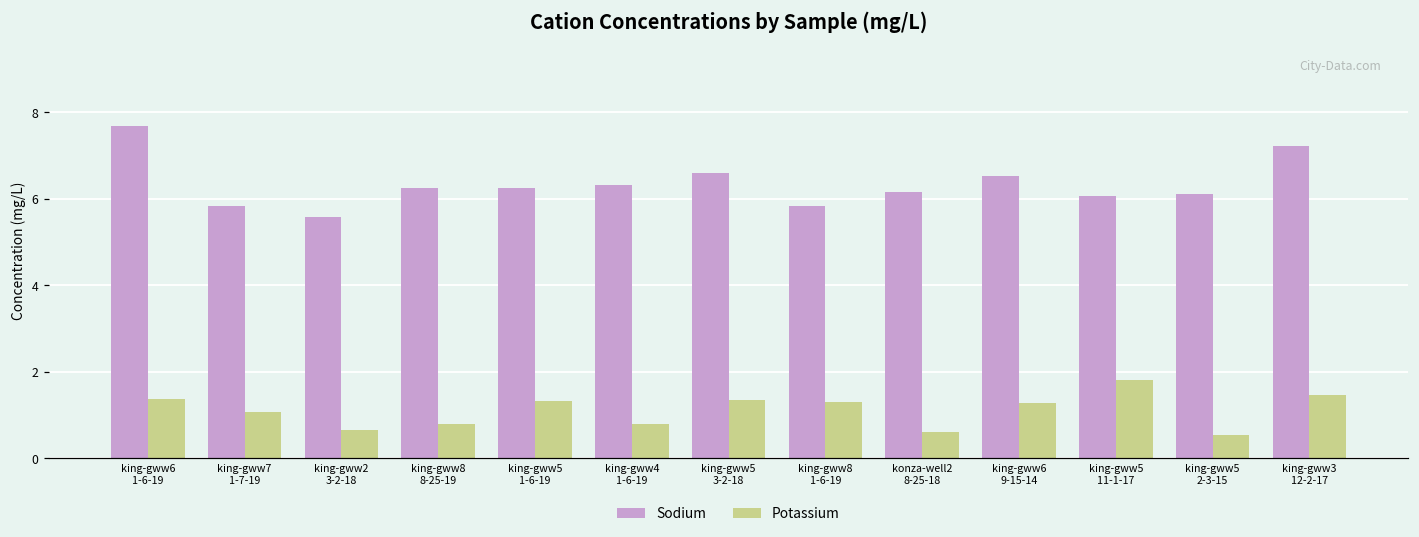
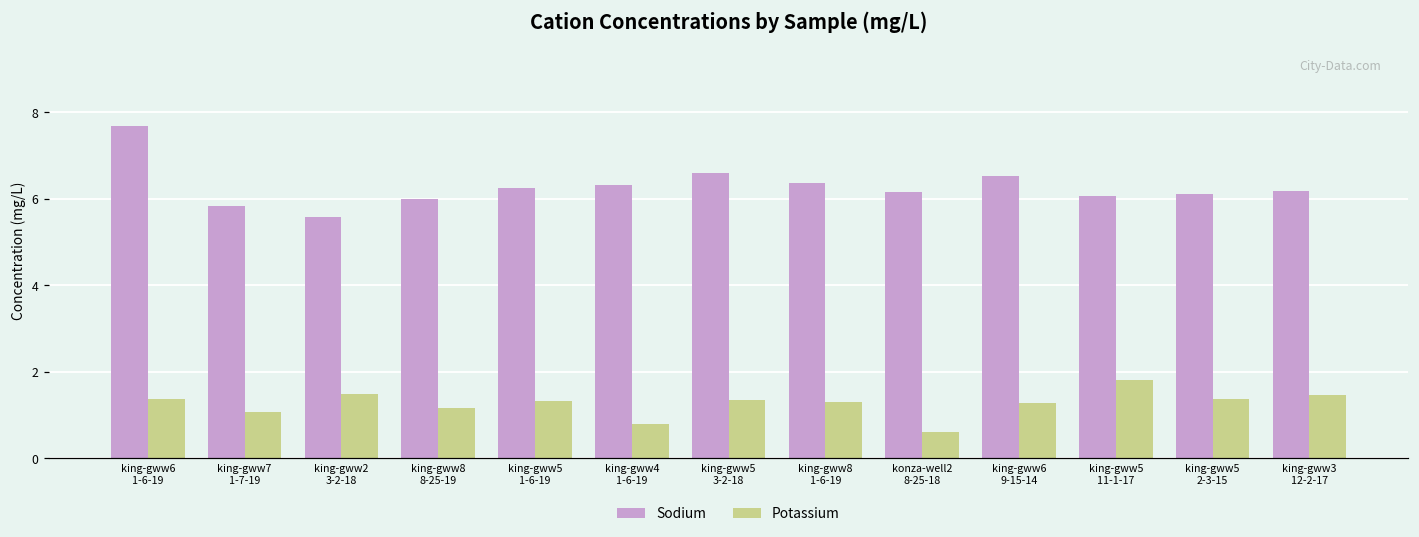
Potassium, king-gww2 3-2-18: 0.6 -> 1.5
Sodium, king-gww8 8-25-19: 6.3 -> 6.0
Potassium, king-gww8 8-25-19: 0.8 -> 1.2
Sodium, king-gww8 1-6-19: 5.8 -> 6.4
Potassium, king-gww5 2-3-15: 0.5 -> 1.4
Sodium, king-gww3 12-2-17: 7.2 -> 6.2
